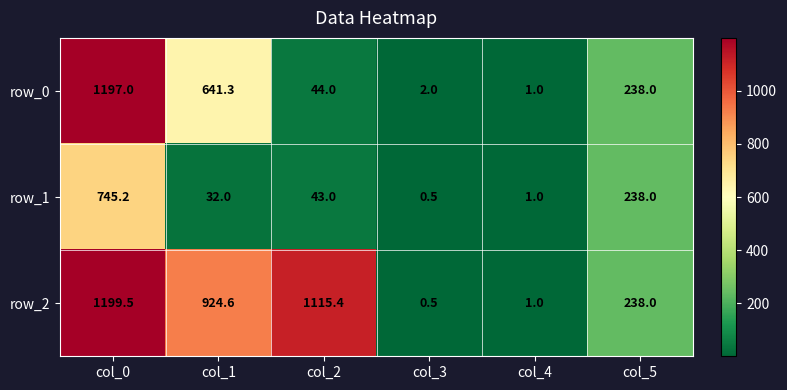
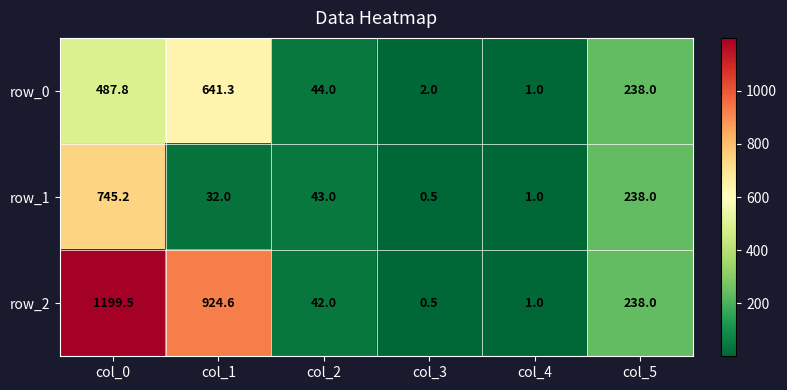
row_0, col_0: 1197.0 -> 487.8
row_2, col_2: 1115.4 -> 42.0
